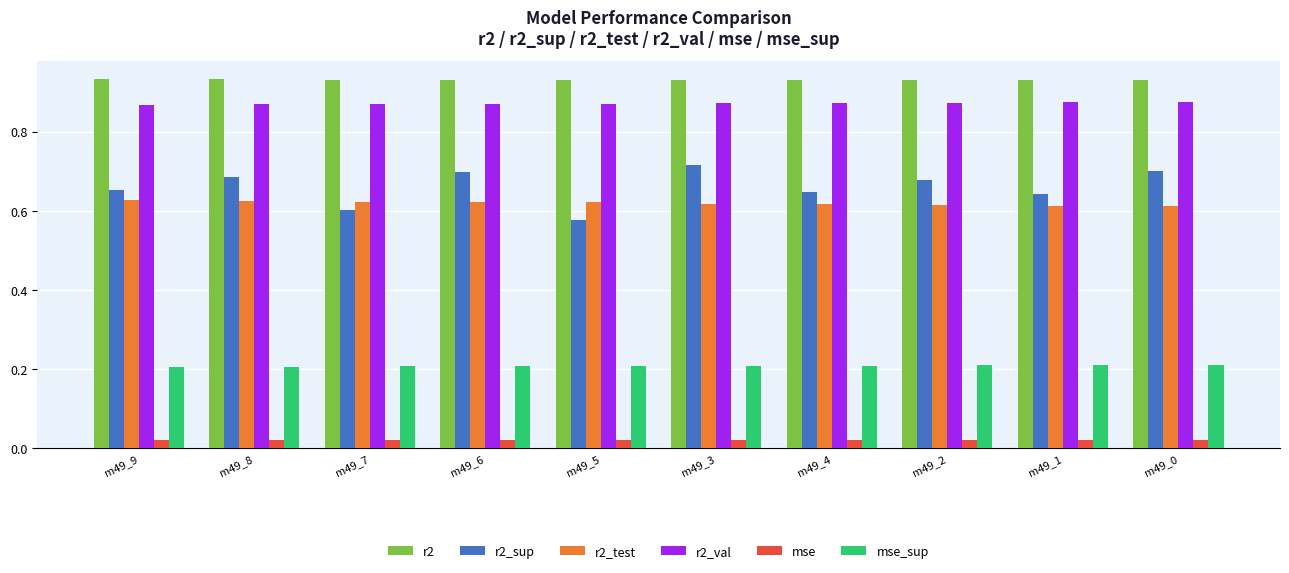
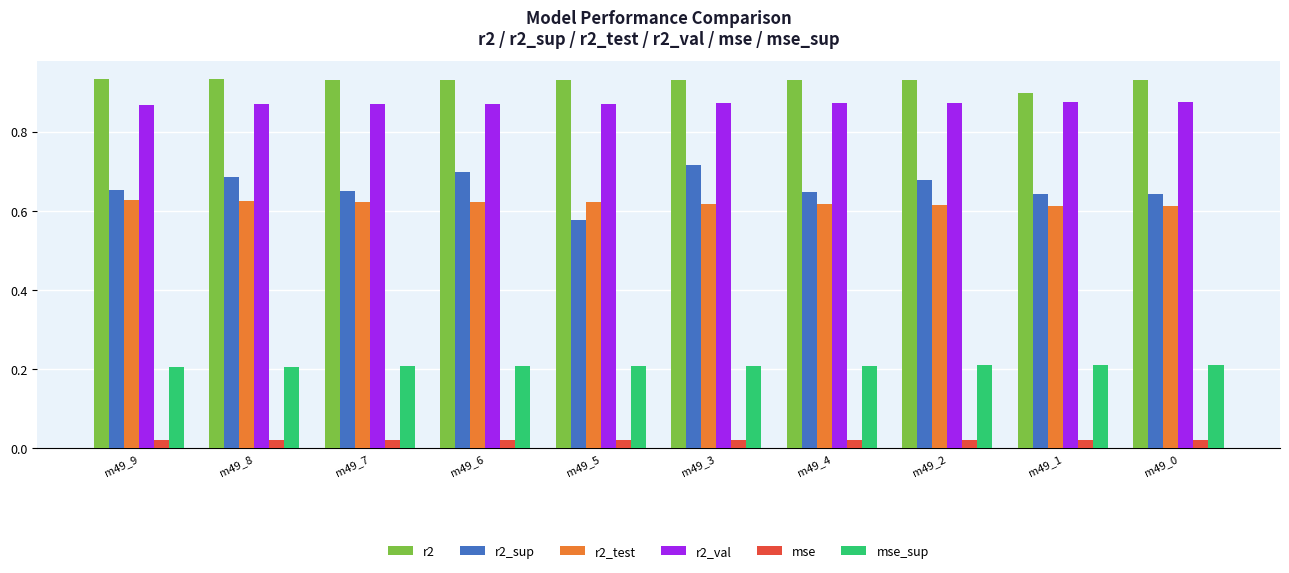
r2_sup, m49_7: 0.60 -> 0.65
r2, m49_1: 0.93 -> 0.90
r2_sup, m49_0: 0.70 -> 0.64
